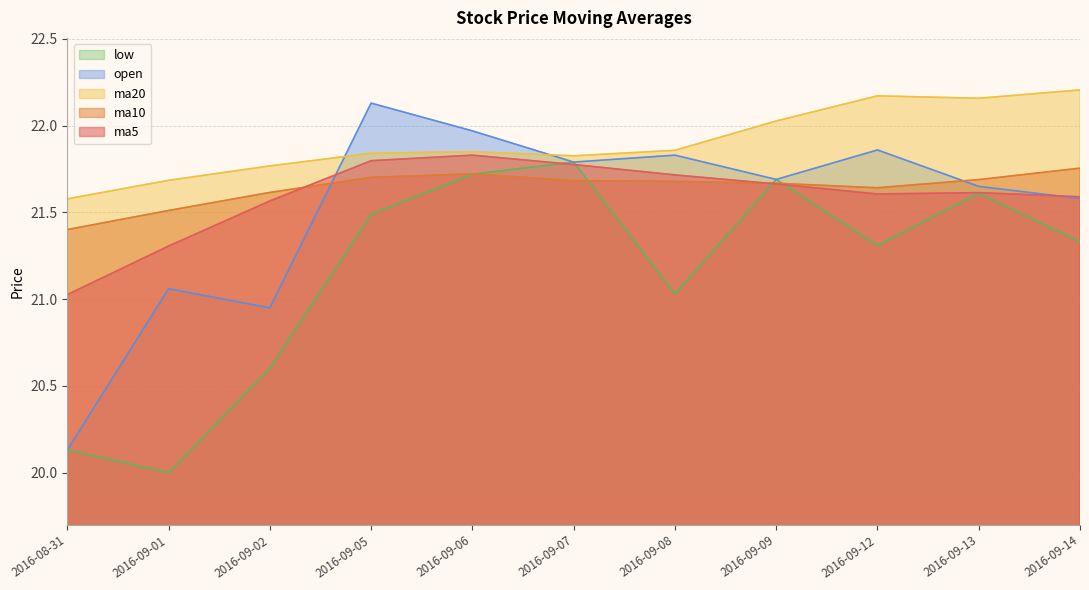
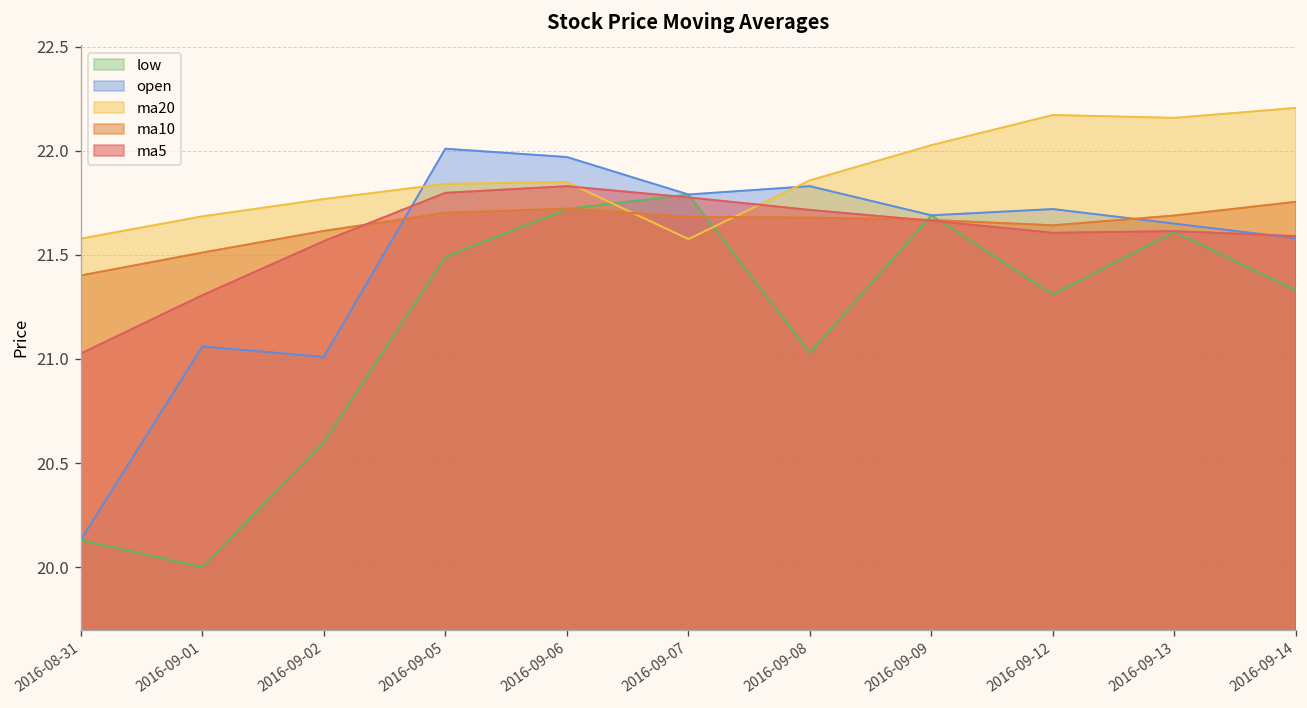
open, 2016-09-02: 20.95 -> 21.01
open, 2016-09-05: 22.13 -> 22.01
ma20, 2016-09-07: 21.83 -> 21.58
open, 2016-09-12: 21.86 -> 21.72
